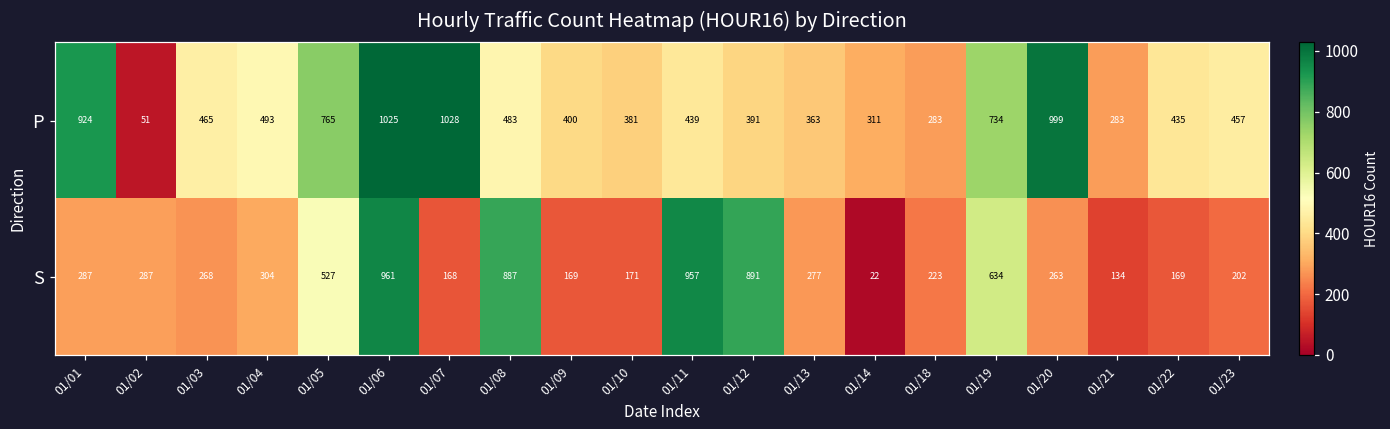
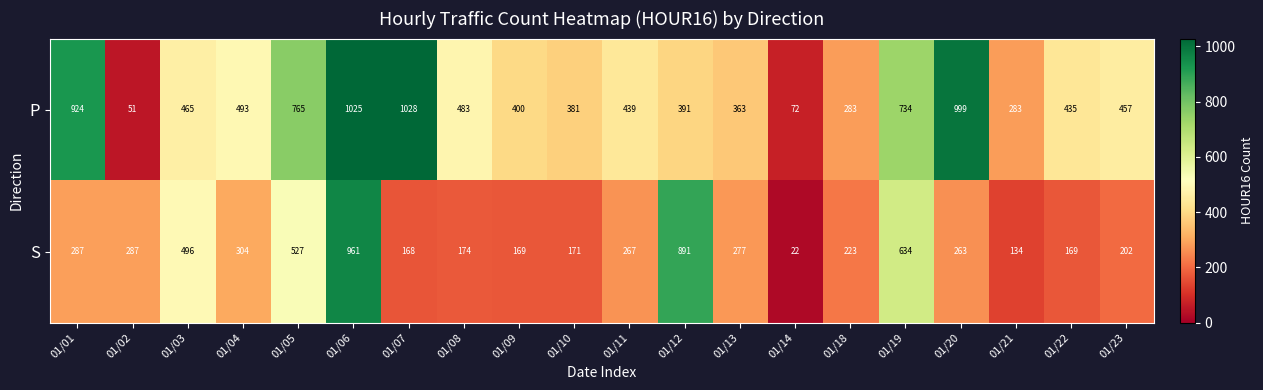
P, 01/14: 311 -> 72
S, 01/03: 268 -> 496
S, 01/08: 887 -> 174
S, 01/11: 957 -> 267
